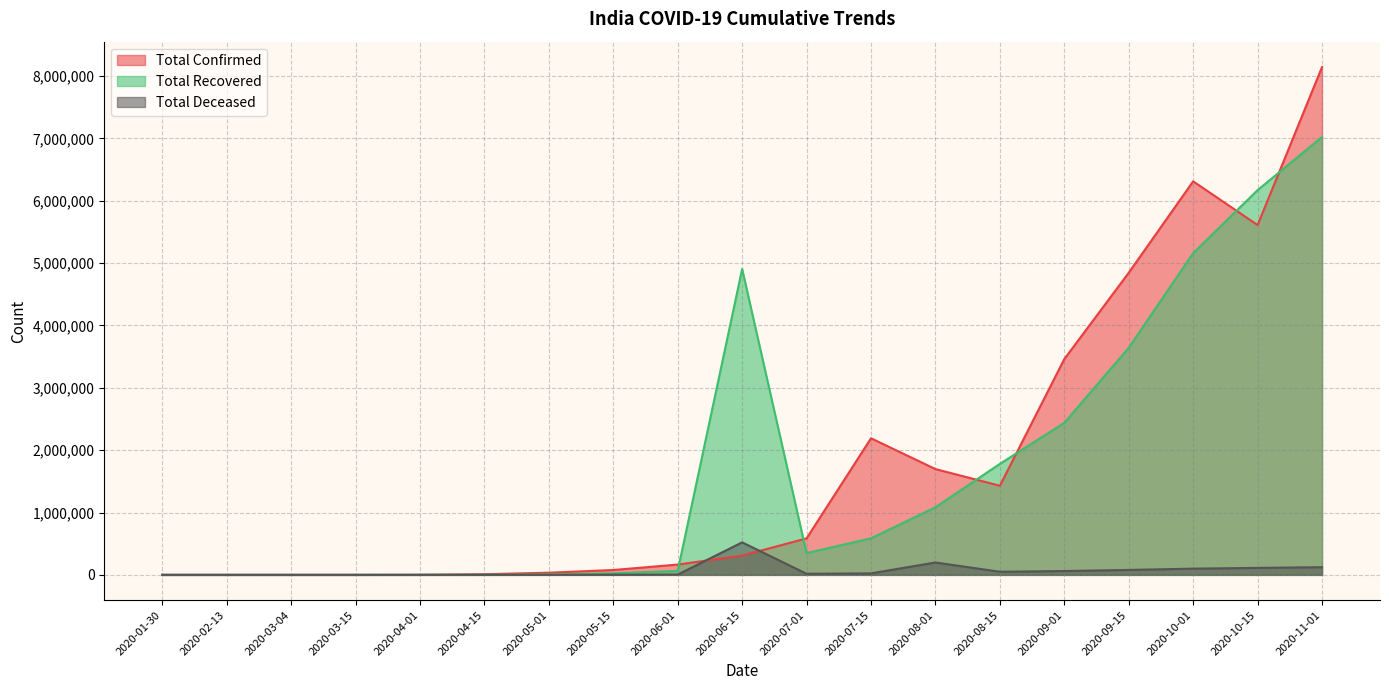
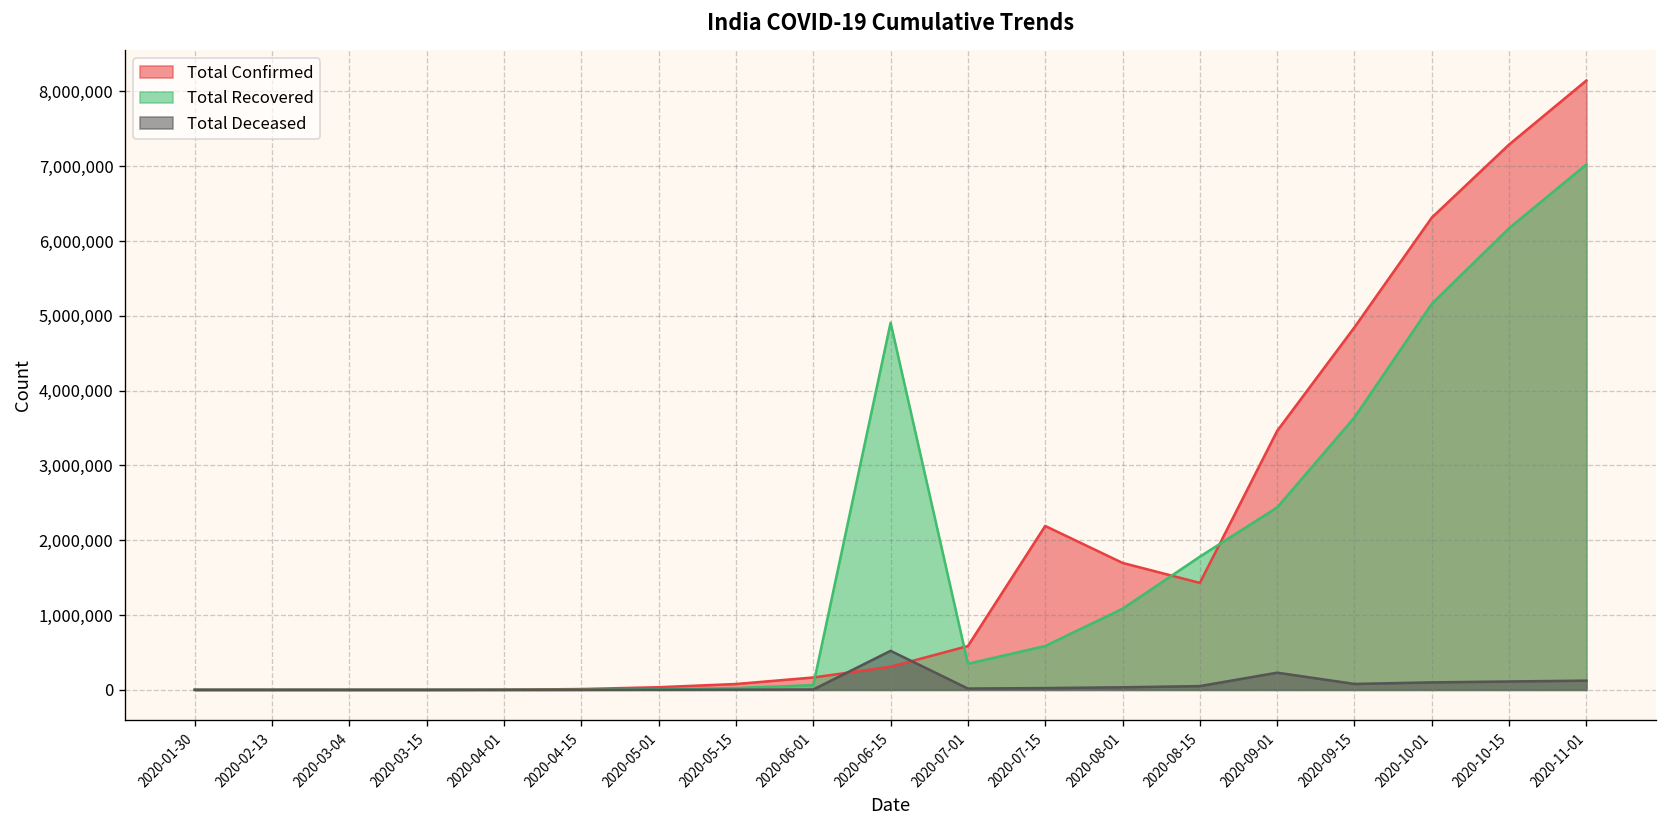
Total Deceased, 2020-08-01: 200,000 -> 0
Total Deceased, 2020-09-01: 100,000 -> 200,000
Total Confirmed, 2020-10-15: 5,600,000 -> 7,300,000
